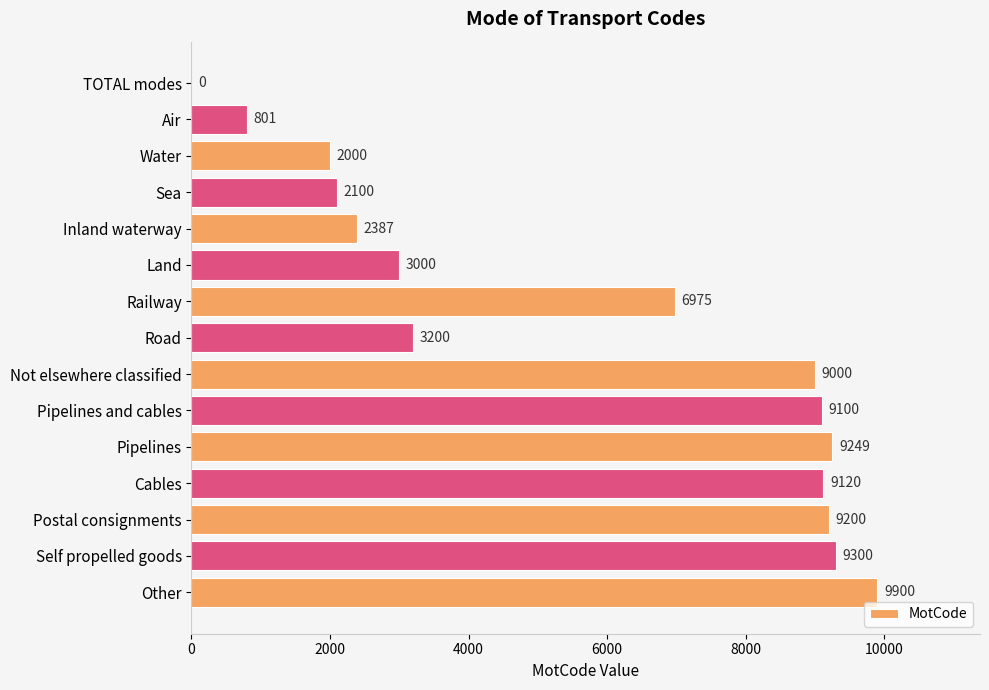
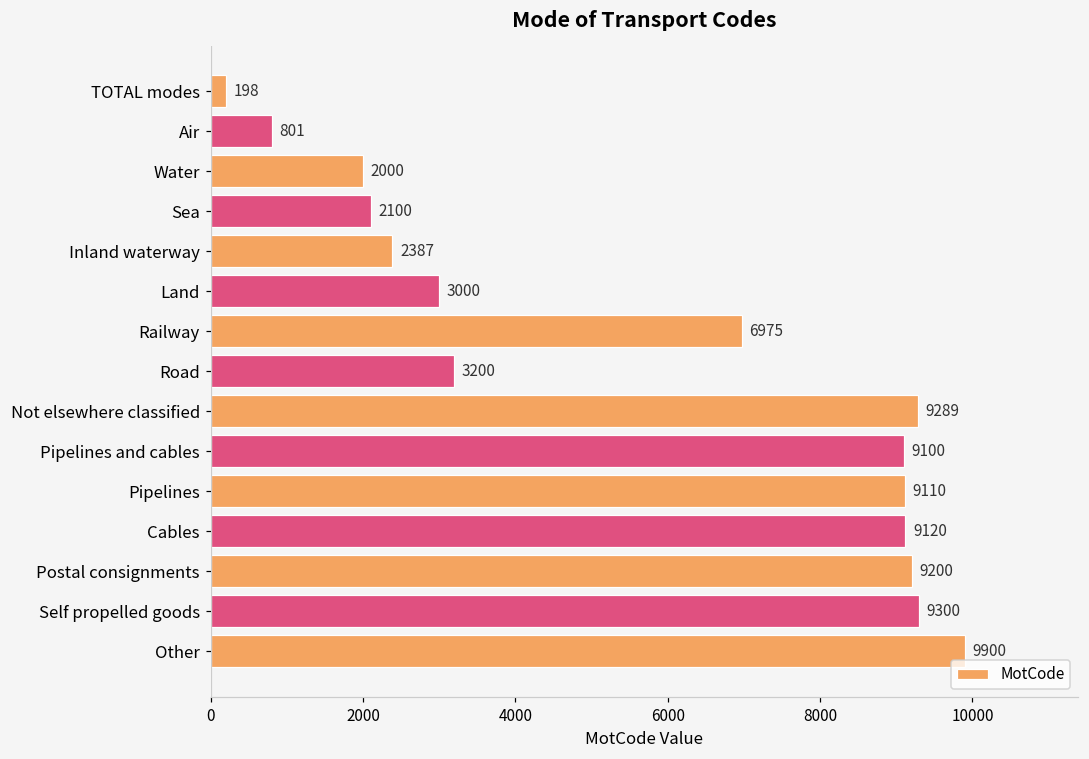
TOTAL modes: 0 -> 198
Not elsewhere classified: 9000 -> 9289
Pipelines: 9249 -> 9110
